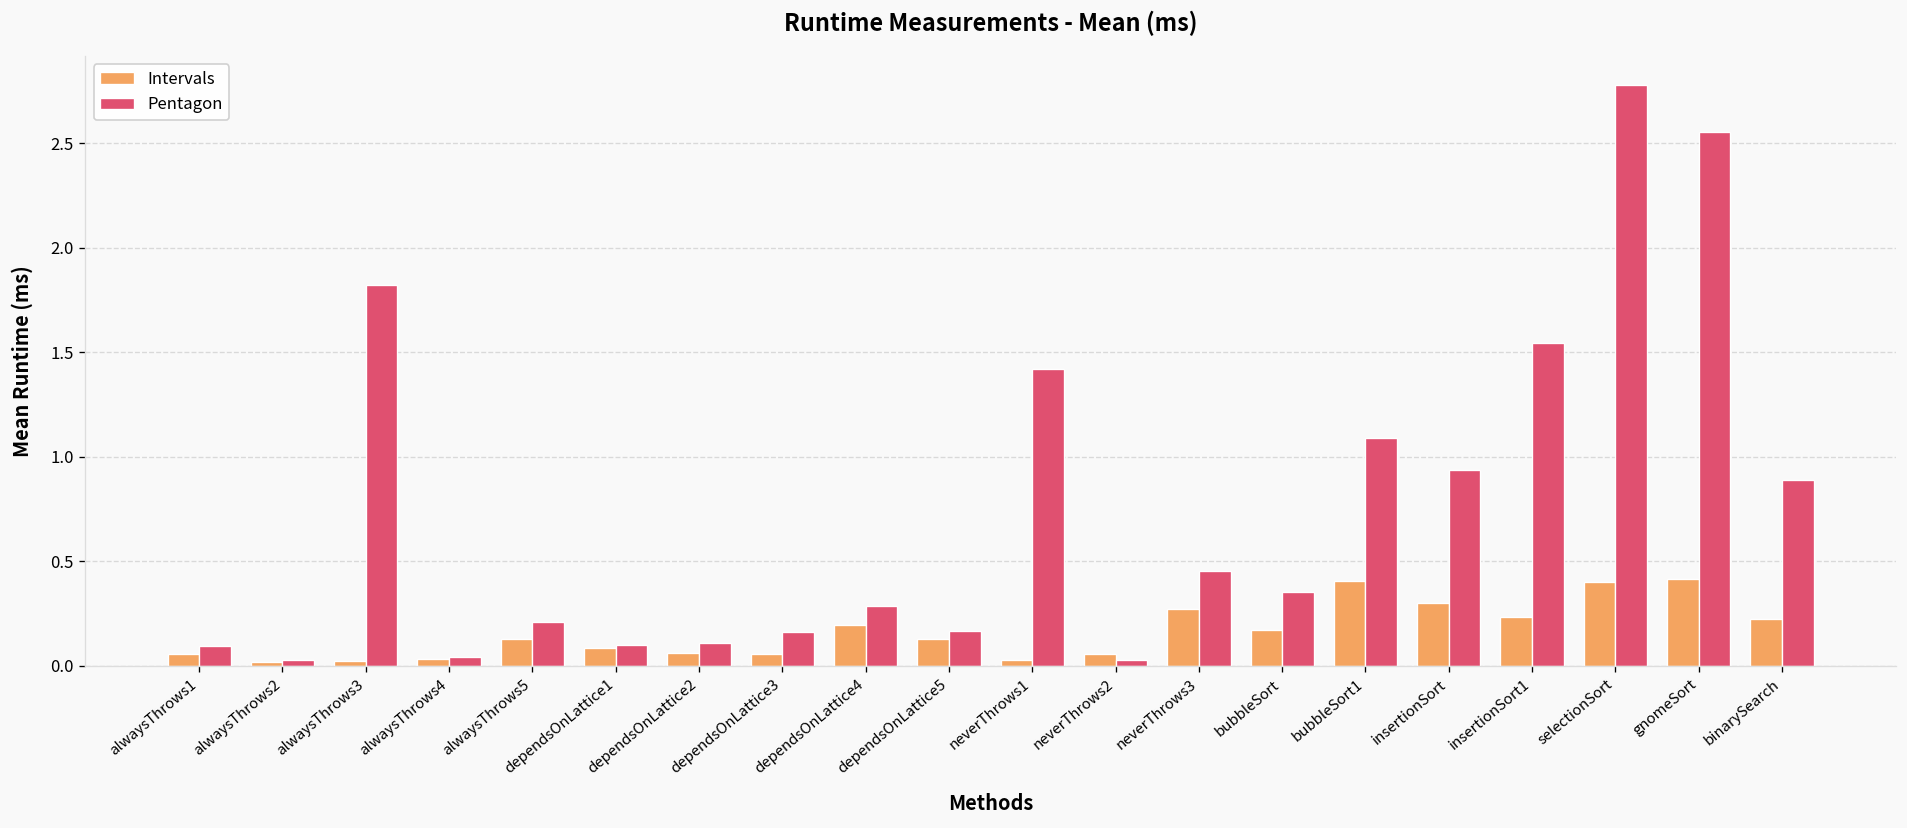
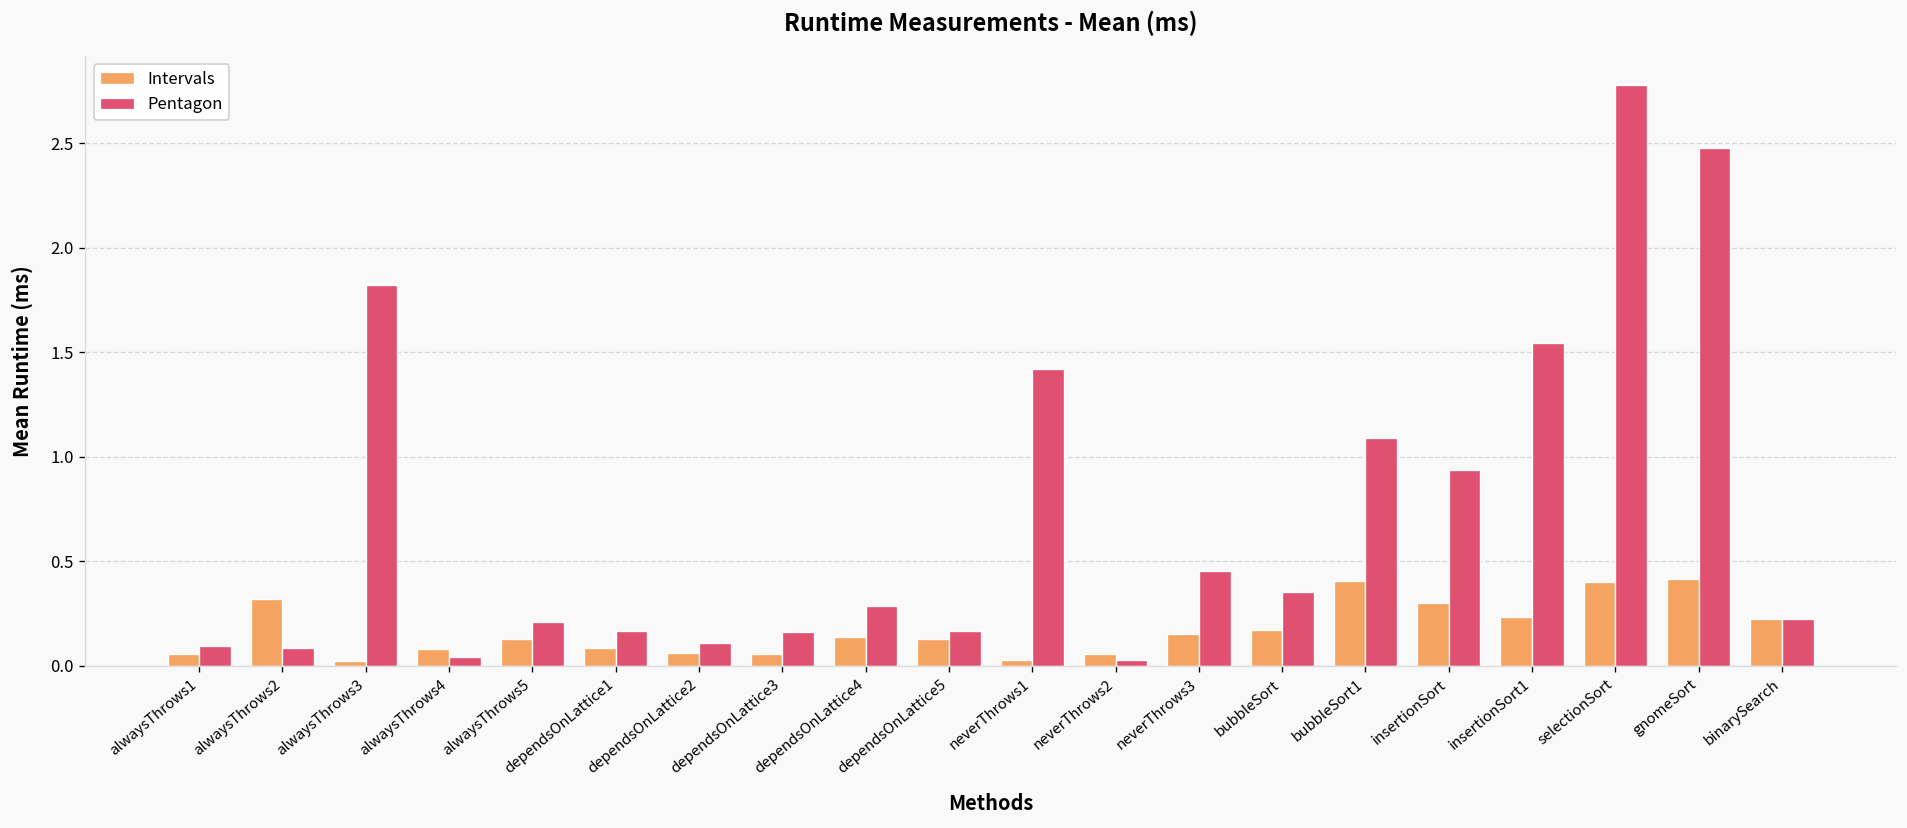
Intervals, alwaysThrows2: 0.02 -> 0.32
Pentagon, alwaysThrows2: 0.03 -> 0.08
Intervals, alwaysThrows4: 0.03 -> 0.08
Pentagon, dependsOnLattice1: 0.10 -> 0.17
Intervals, dependsOnLattice4: 0.20 -> 0.14
Intervals, neverThrows3: 0.27 -> 0.15
Pentagon, gnomeSort: 2.56 -> 2.48
Pentagon, binarySearch: 0.89 -> 0.22
